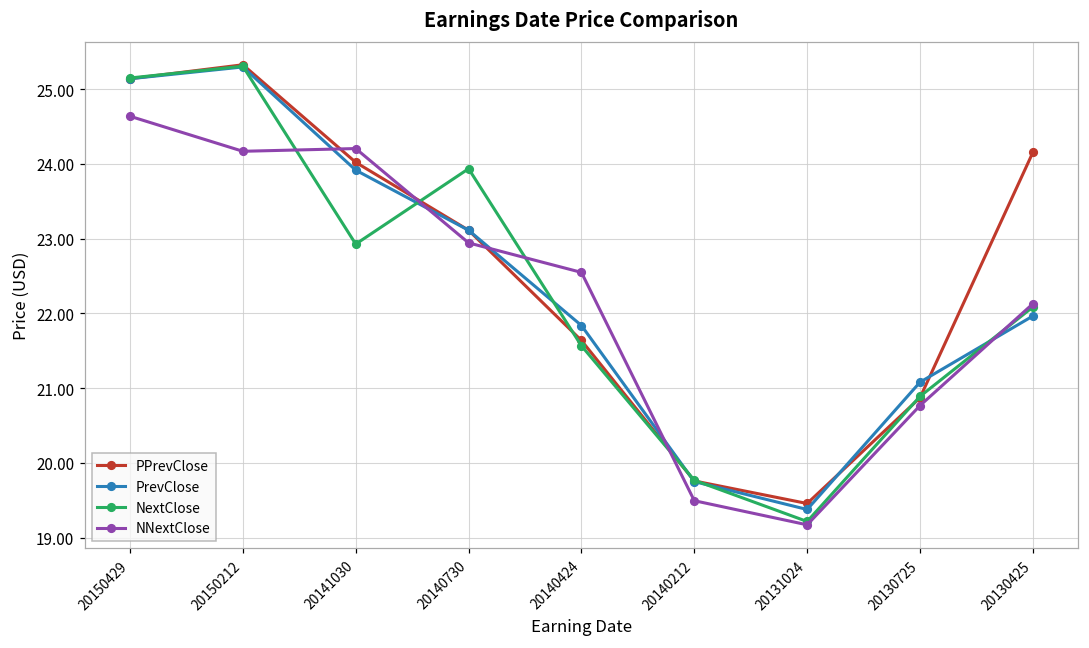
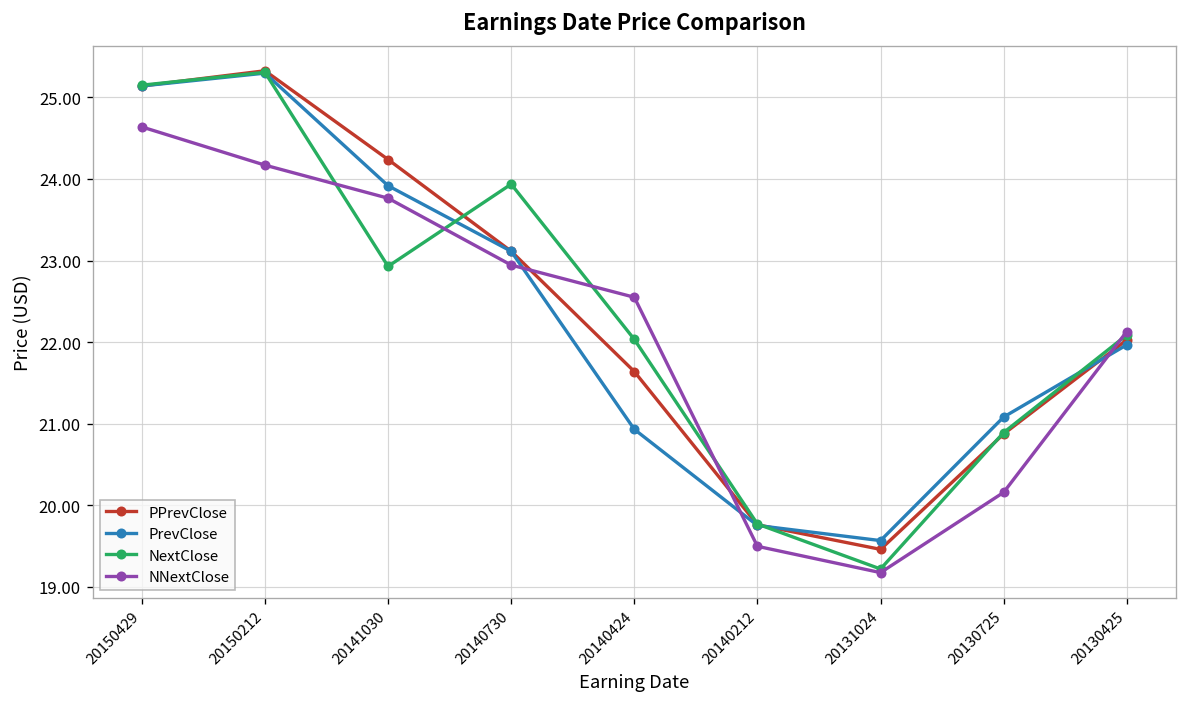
PPrevClose, 20141030: 24.0 -> 24.2
NNextClose, 20141030: 24.2 -> 23.8
PrevClose, 20140424: 21.8 -> 20.9
NextClose, 20140424: 21.6 -> 22.0
PrevClose, 20131024: 19.4 -> 19.6
NNextClose, 20130725: 20.8 -> 20.2
PPrevClose, 20130425: 24.2 -> 22.0
